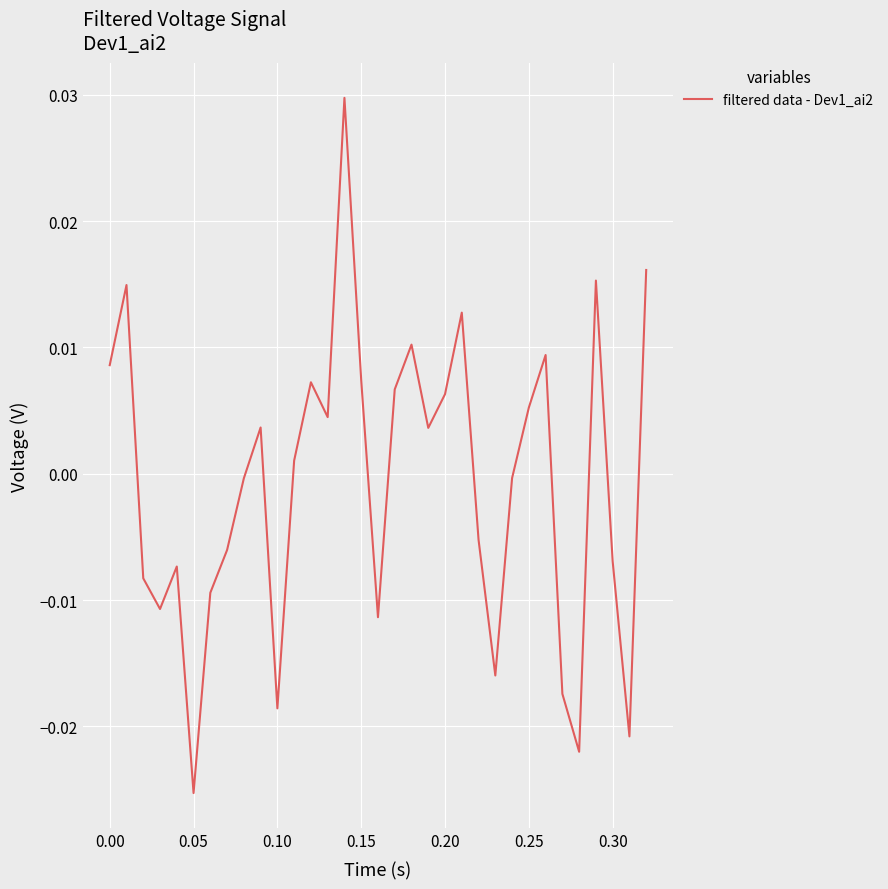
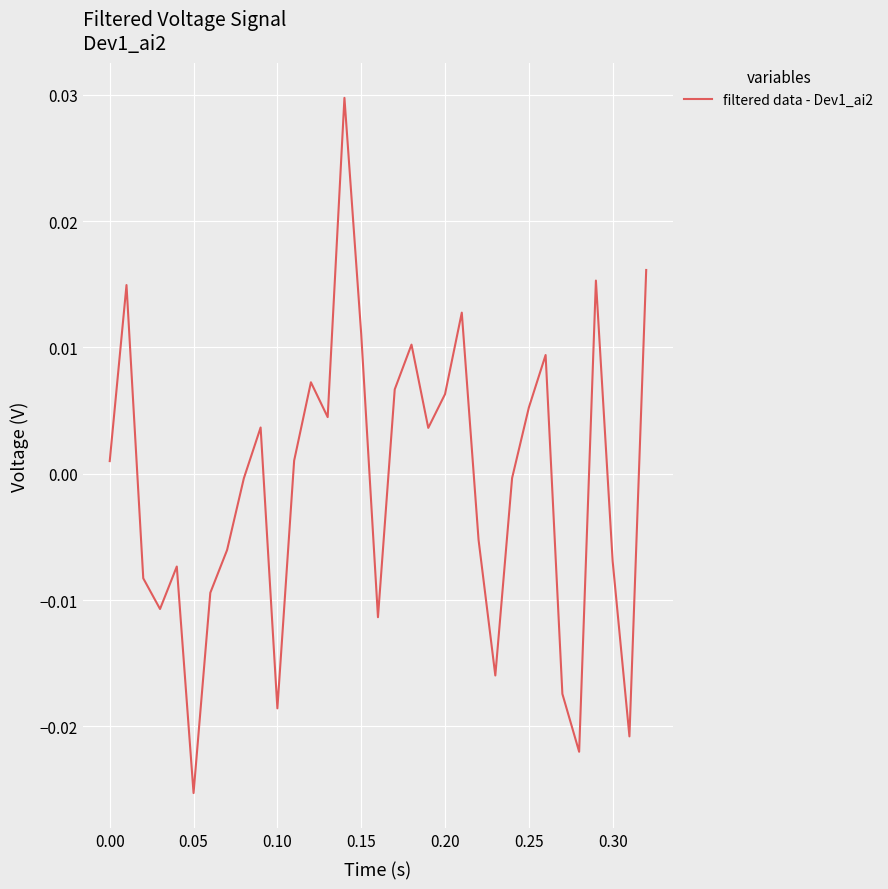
0.00: 0.0086 -> 0.0010
0.15: 0.0074 -> 0.0111
